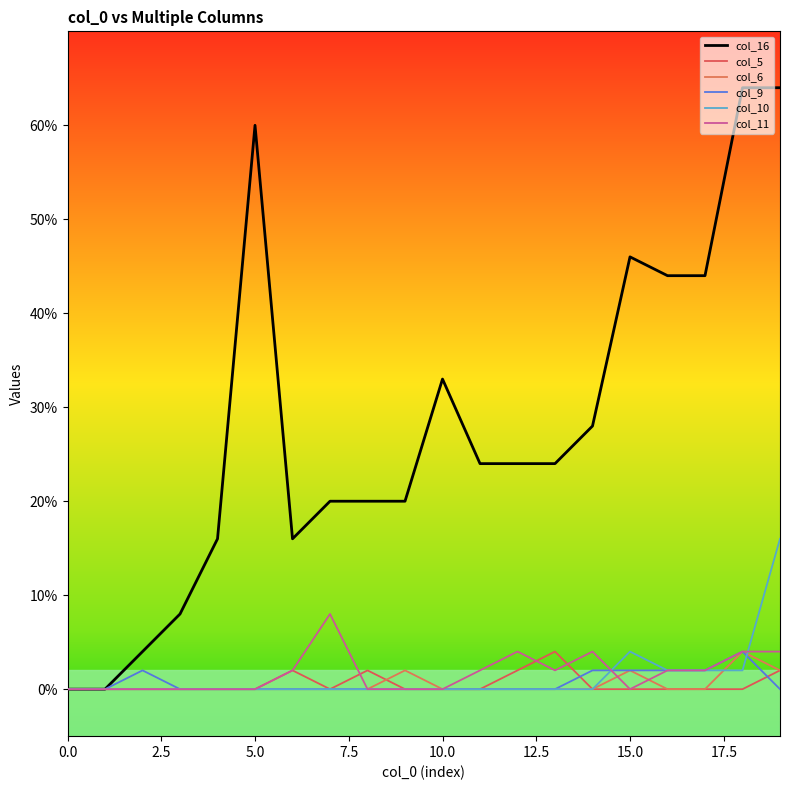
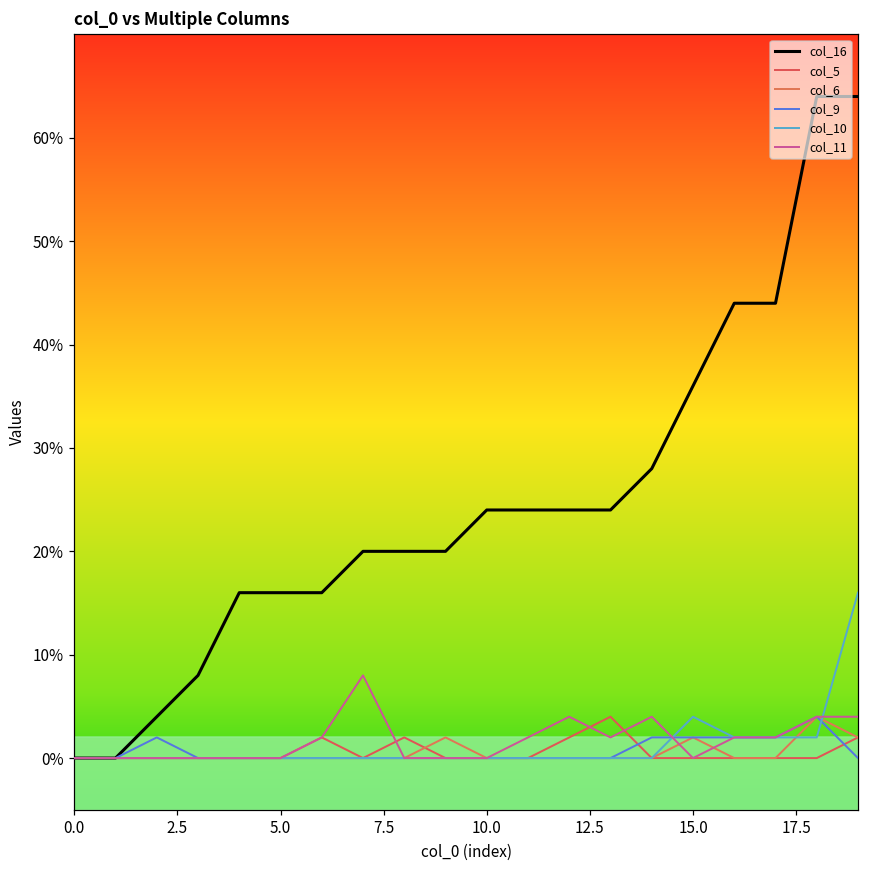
col_16, 5.0: 60% -> 16%
col_16, 10.0: 33% -> 24%
col_16, 15.0: 46% -> 36%
